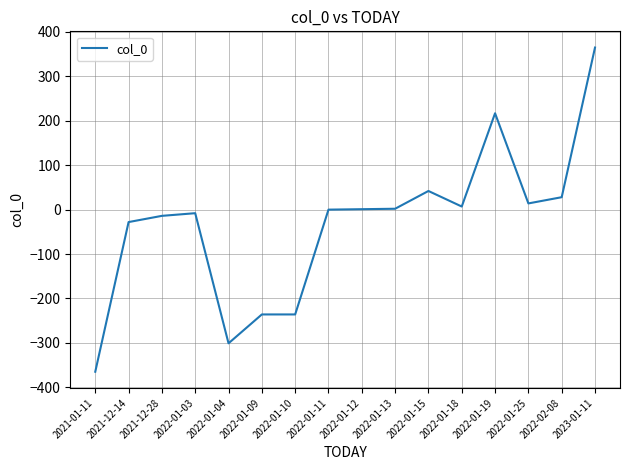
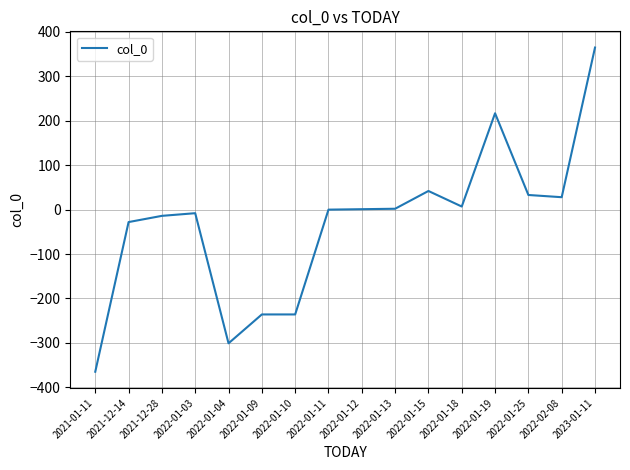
2022-01-25: 10 -> 30
